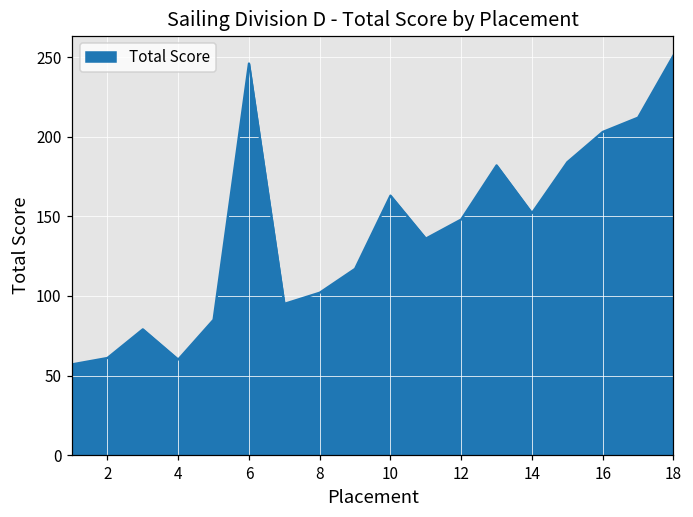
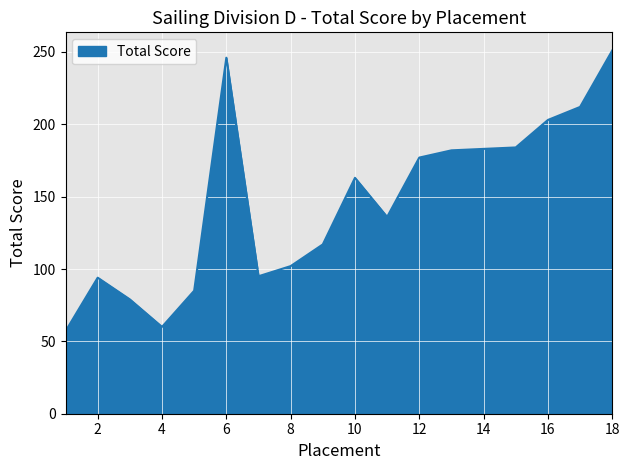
2: 61 -> 94
12: 148 -> 177
14: 152 -> 183
